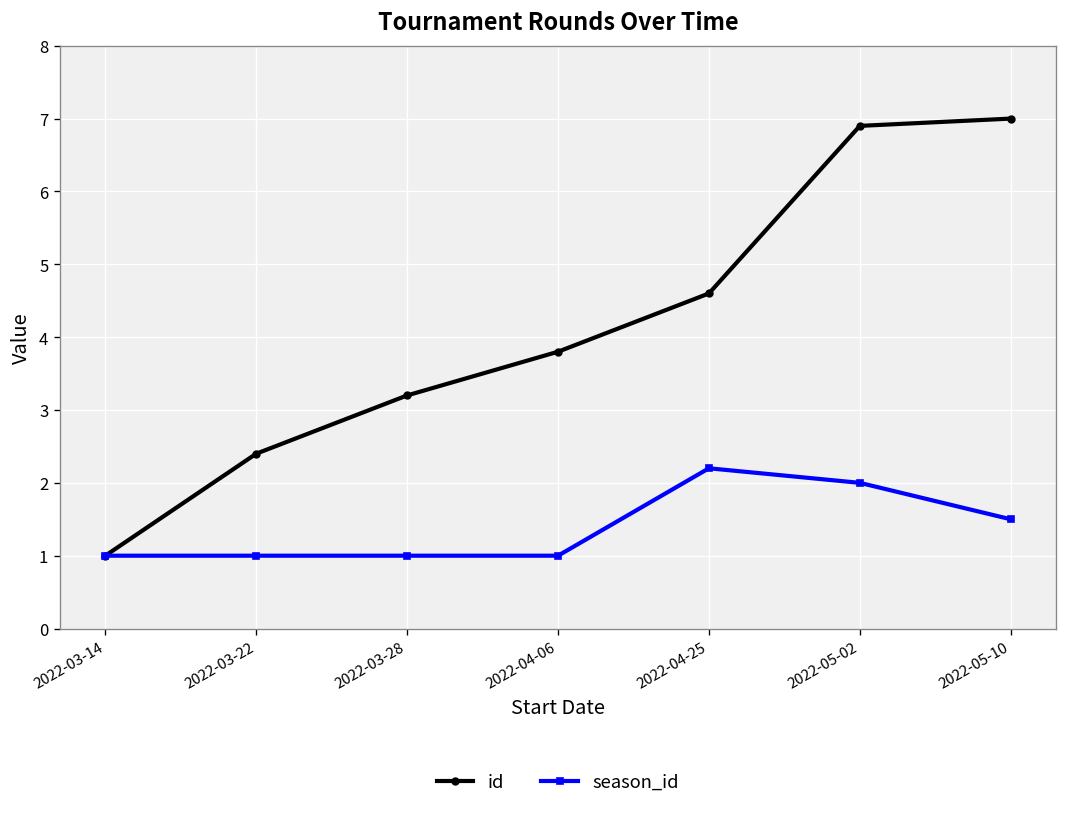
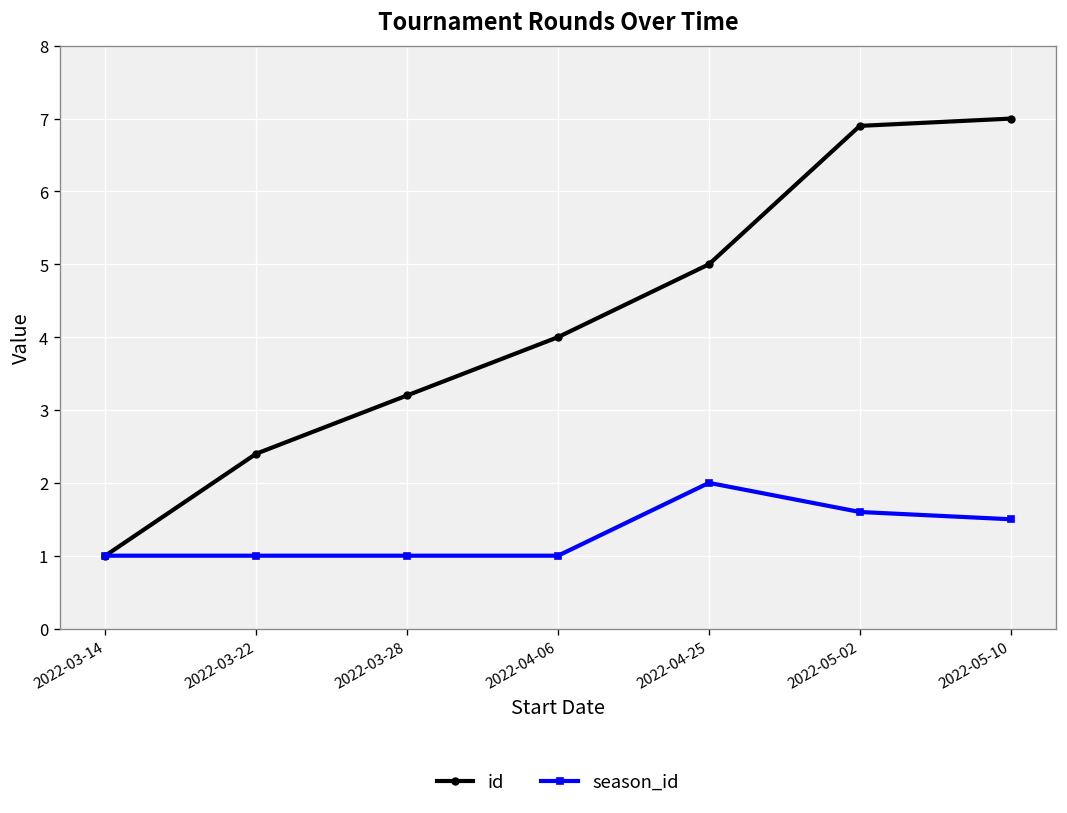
id, 2022-04-06: 3.8 -> 4.0
id, 2022-04-25: 4.6 -> 5.0
season_id, 2022-04-25: 2.2 -> 2.0
season_id, 2022-05-02: 2.0 -> 1.6
